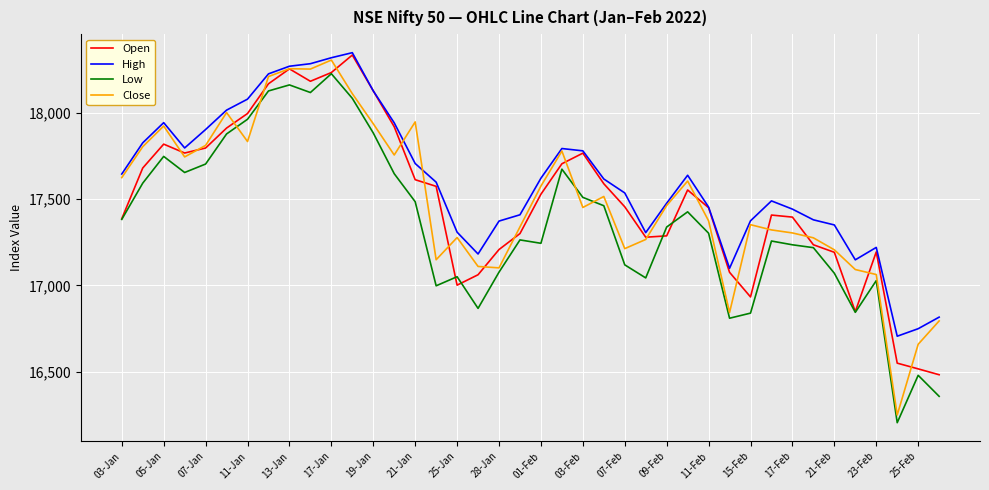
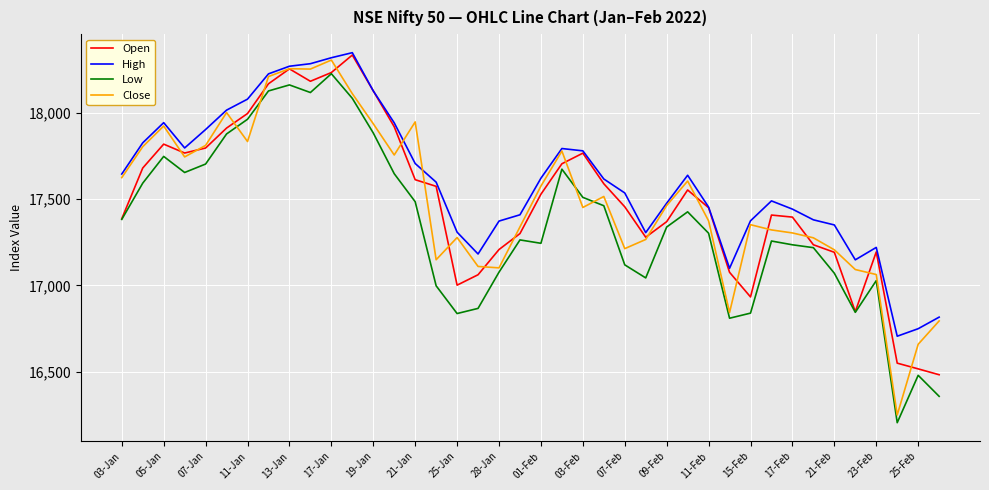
Low, 25-Jan: 17,050 -> 16,840
Open, 09-Feb: 17,290 -> 17,370
